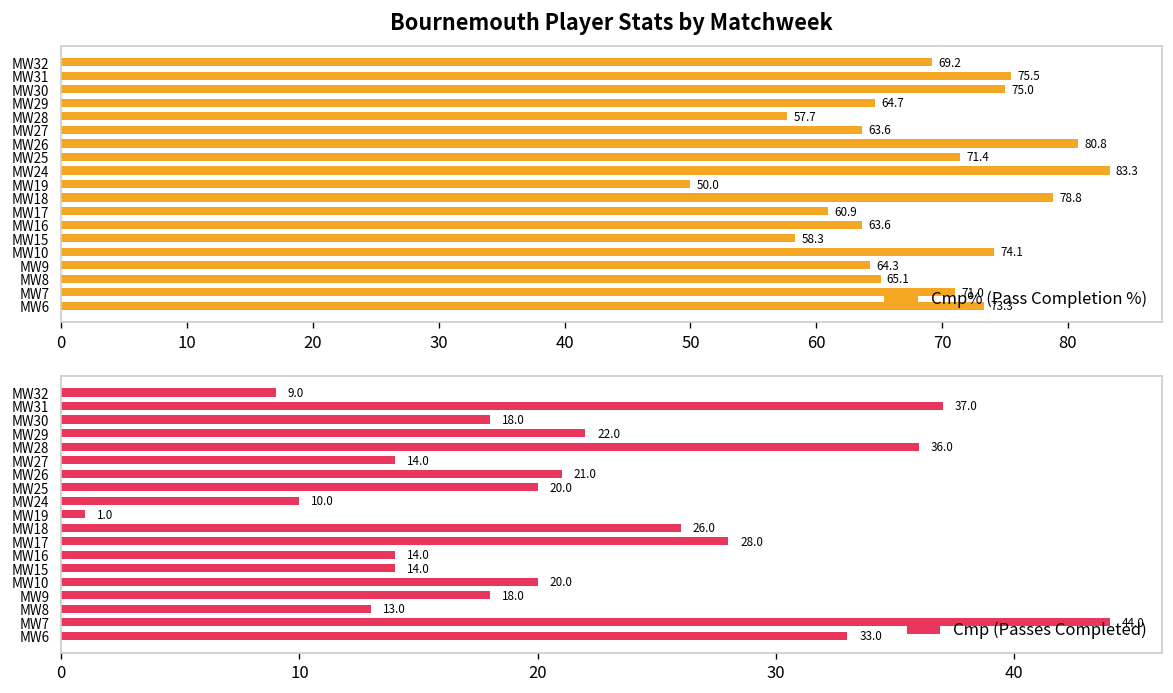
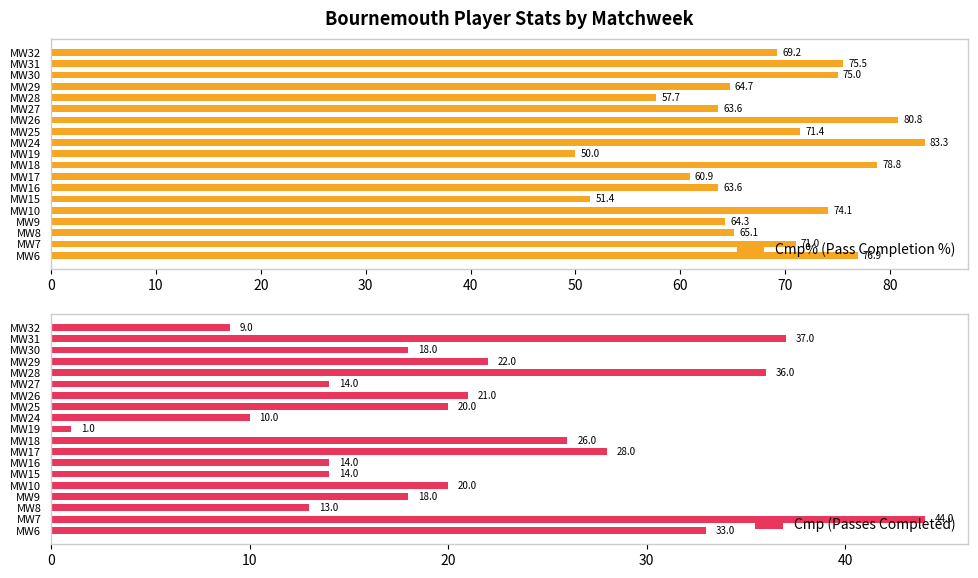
Bournemouth Player Stats by Matchweek, MW15: 58.3 -> 51.4
Bournemouth Player Stats by Matchweek, MW6: 73.3 -> 76.9
